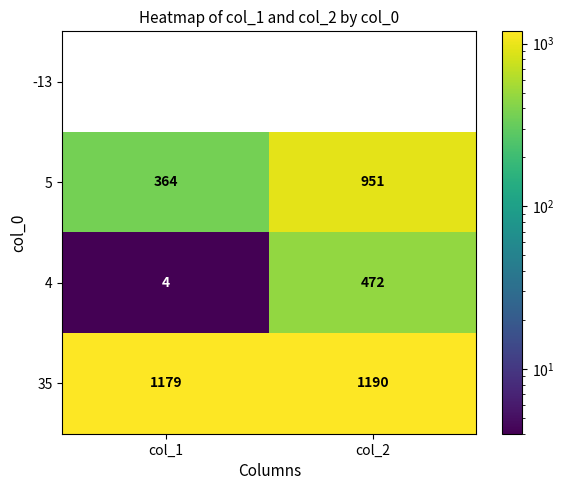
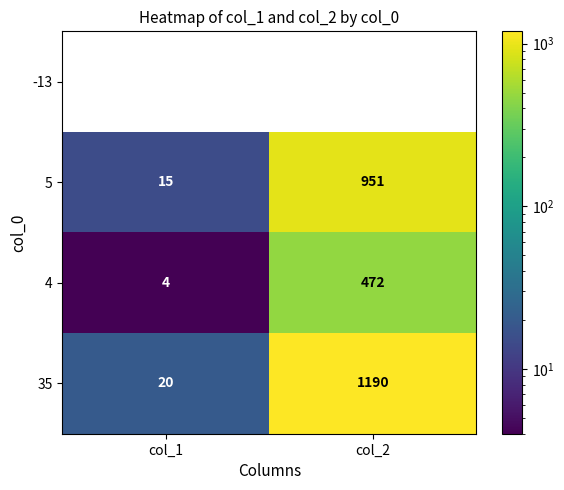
5, col_1: 364 -> 15
35, col_1: 1179 -> 20
